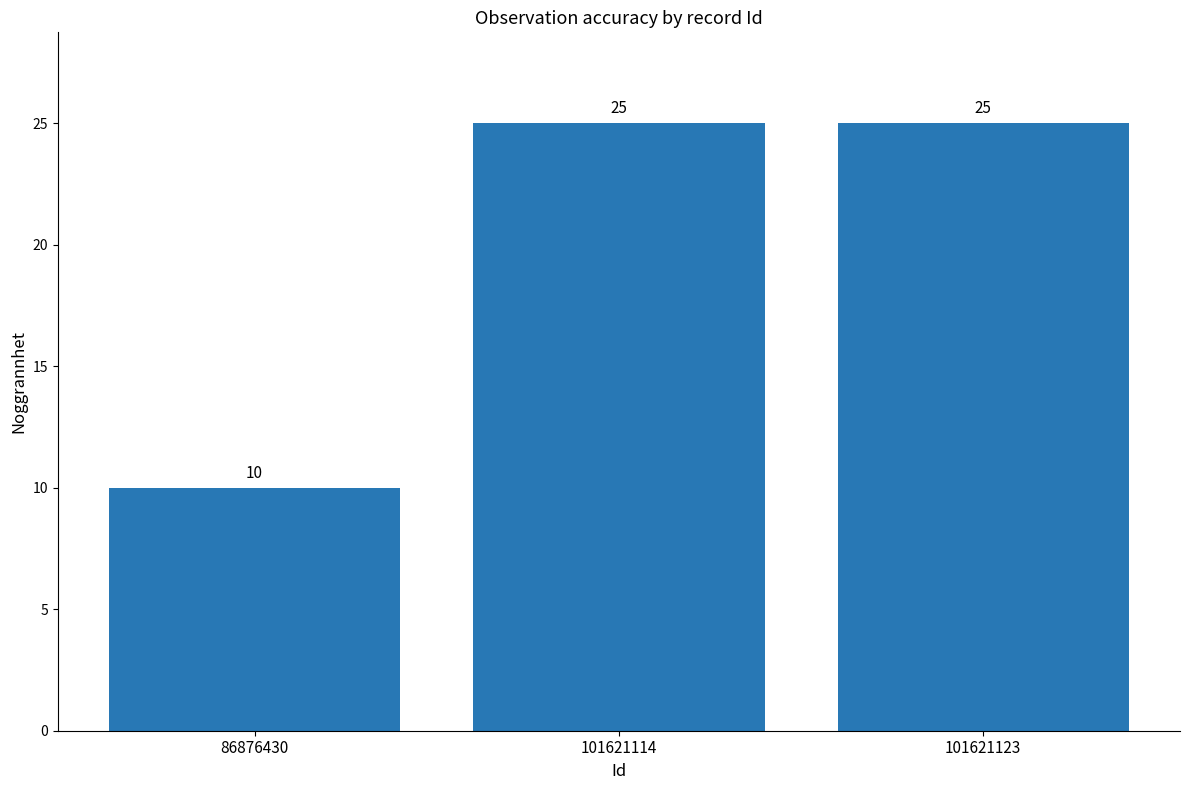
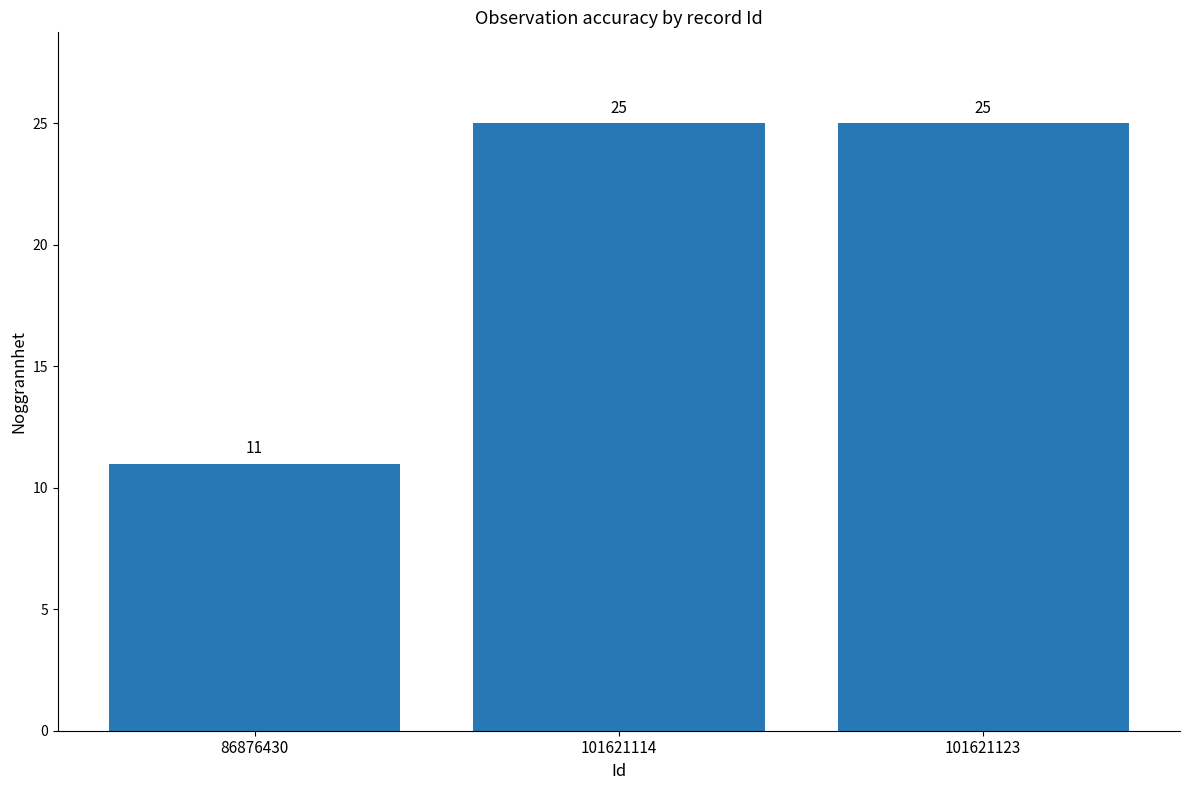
86876430: 10 -> 11
